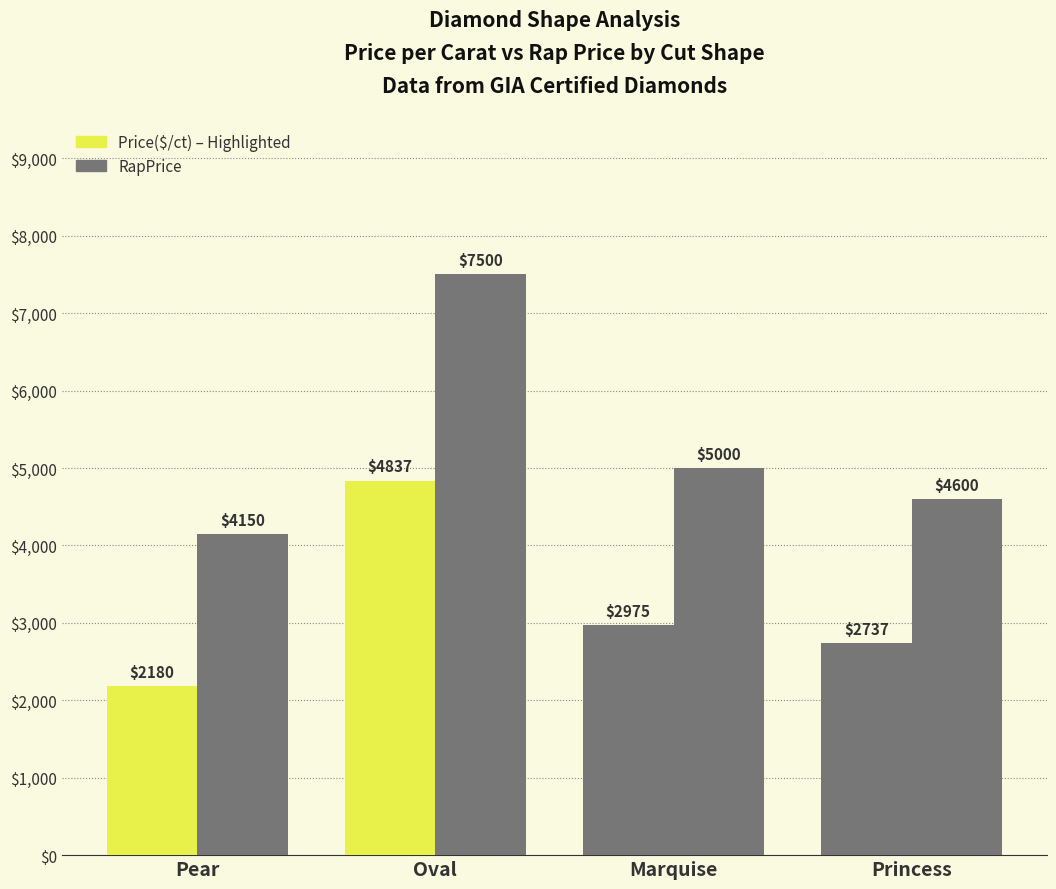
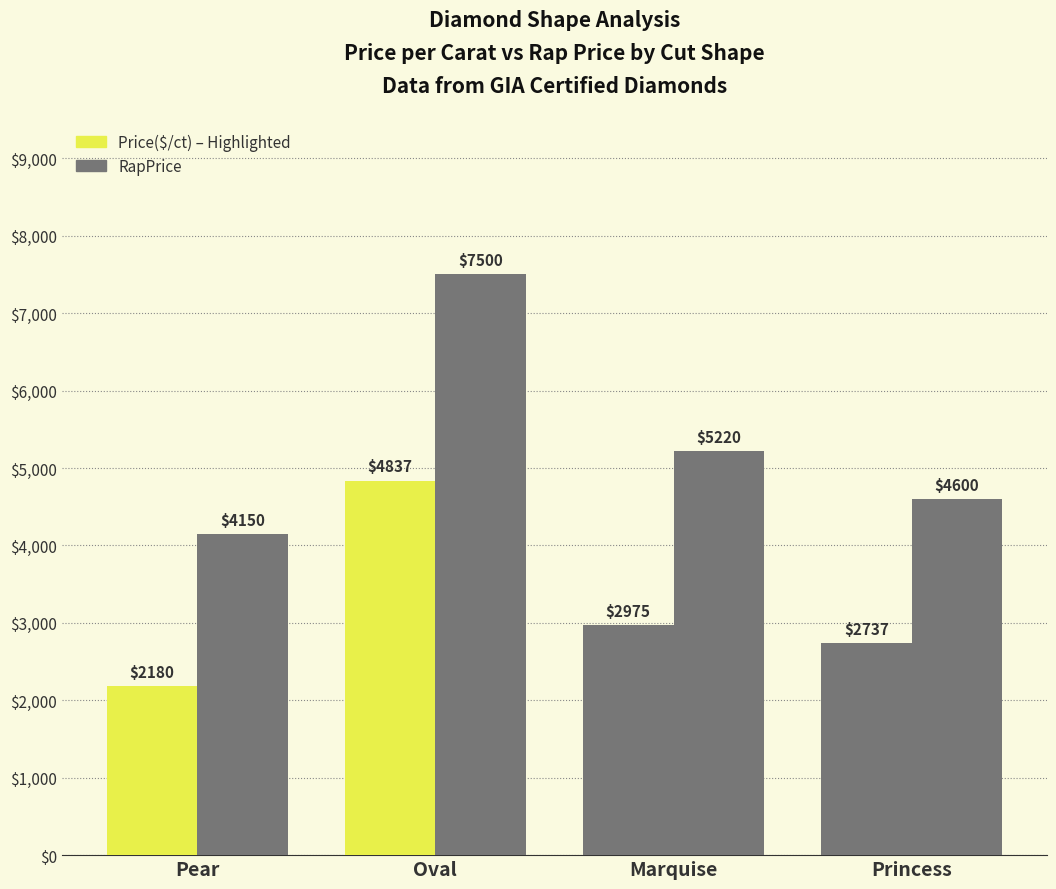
RapPrice, Marquise: $5000 -> $5220
